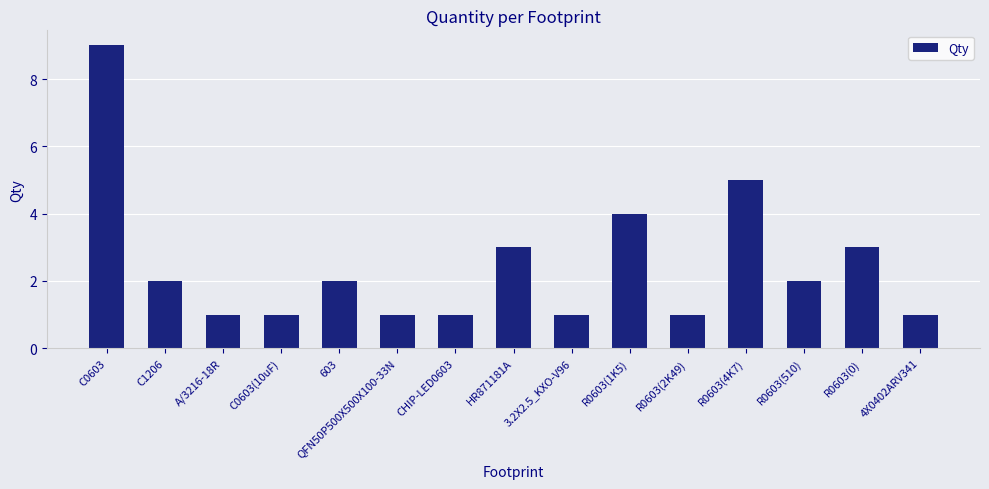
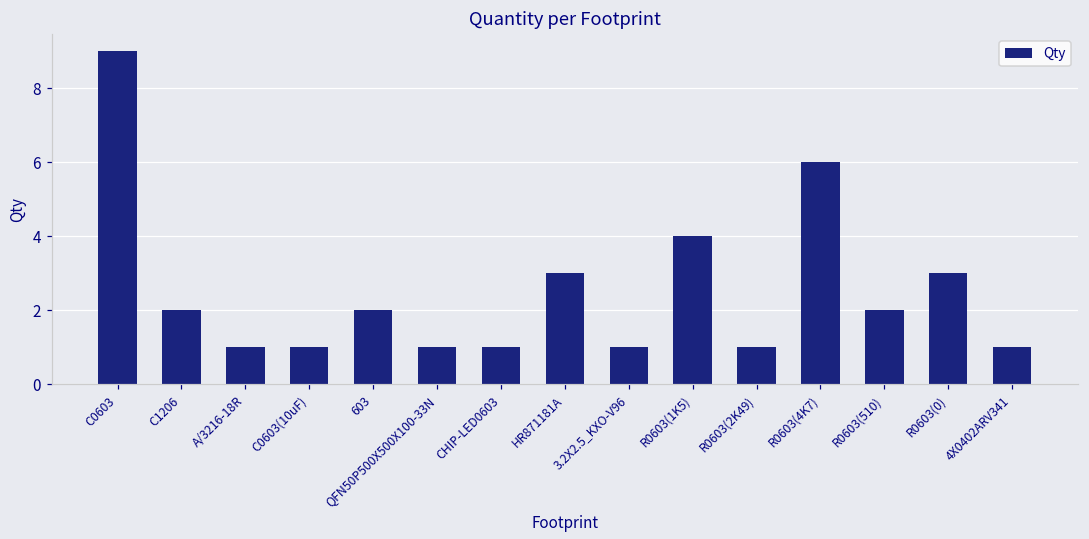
R0603(4K7): 5 -> 6
